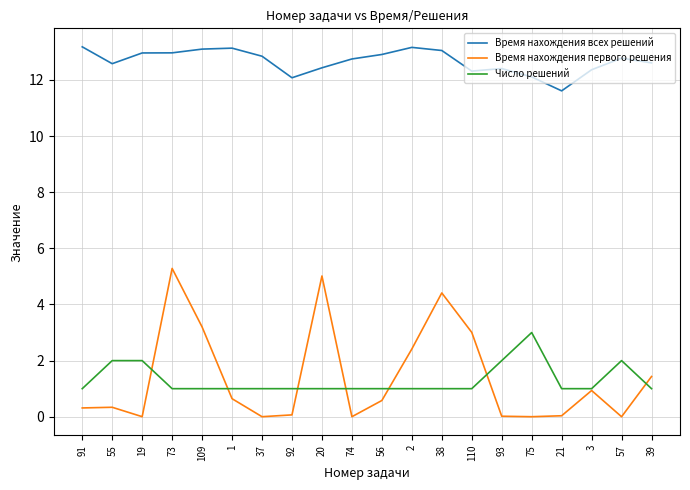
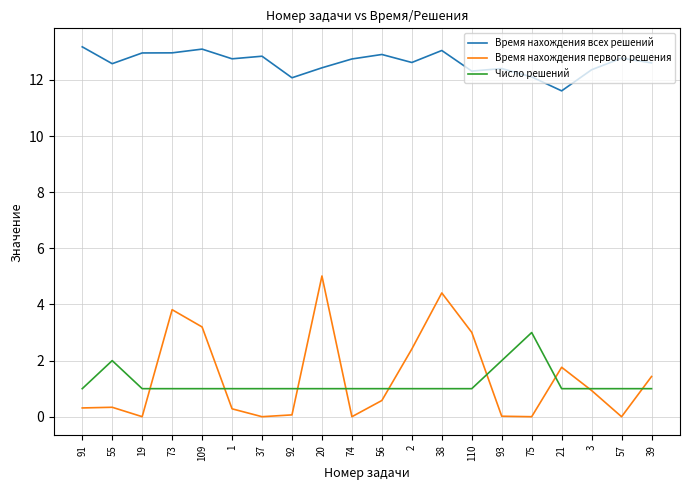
Число решений, 19: 2 -> 1
Время нахождения первого решения, 73: 5.3 -> 3.8
Время нахождения всех решений, 1: 13.1 -> 12.8
Время нахождения первого решения, 1: 0.6 -> 0.3
Время нахождения всех решений, 2: 13.2 -> 12.6
Время нахождения первого решения, 21: 0.0 -> 1.8
Число решений, 57: 2 -> 1
